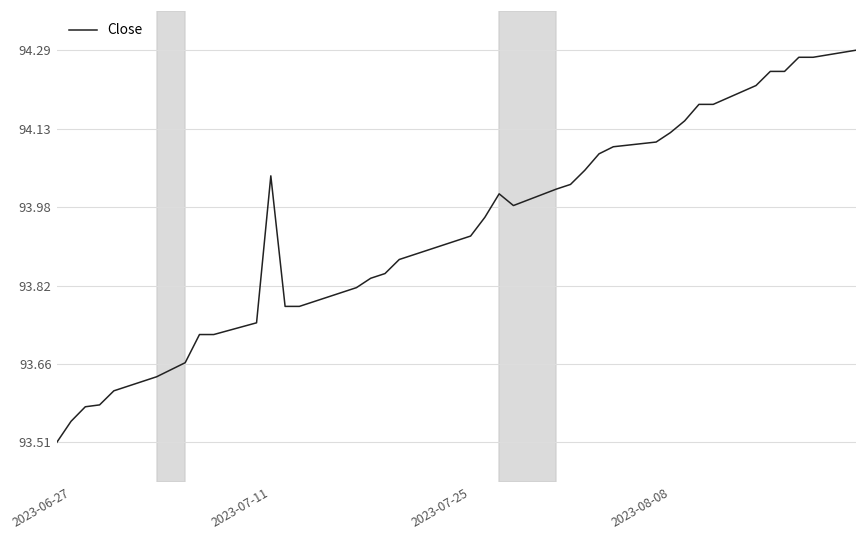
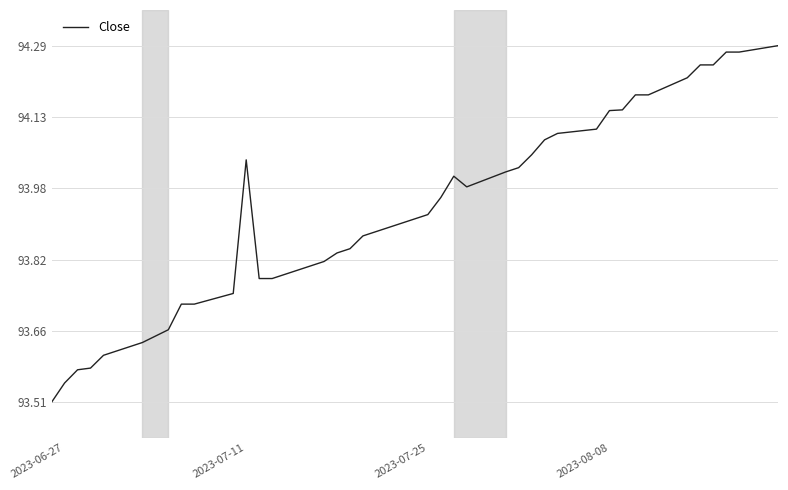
2023-08-08: 94.13 -> 94.15
